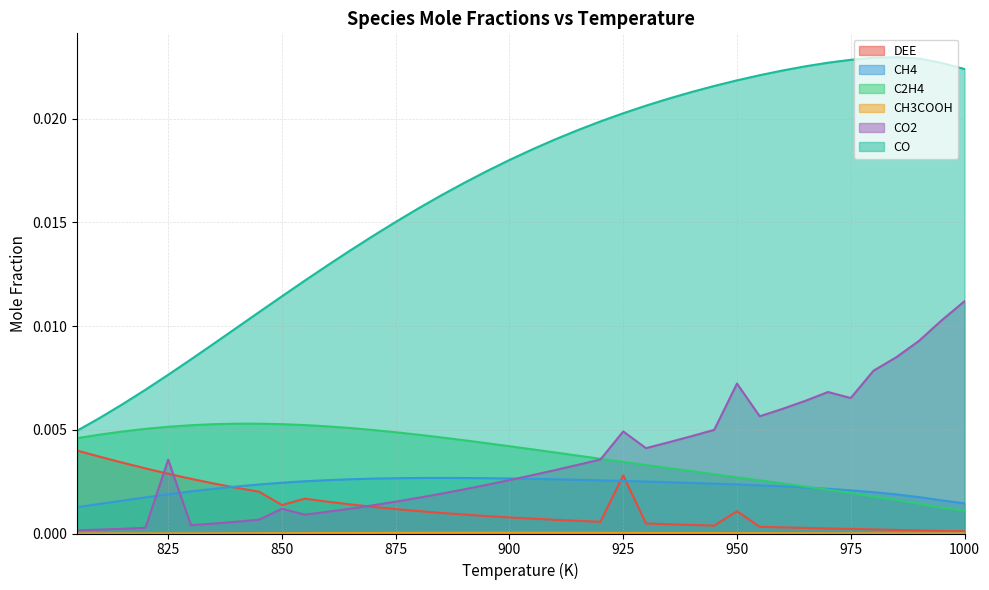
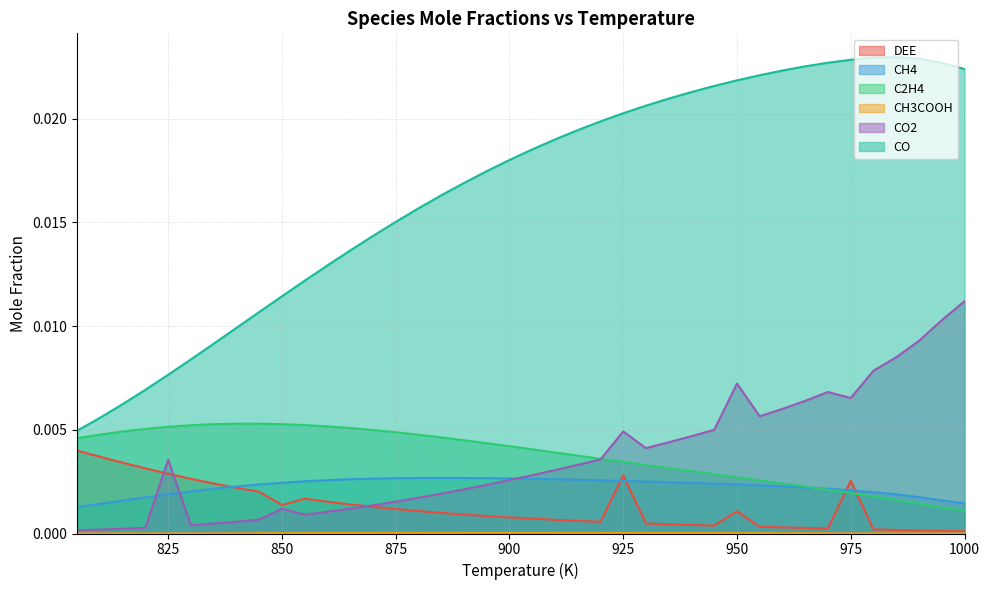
DEE, 975: 0.0002 -> 0.0025
